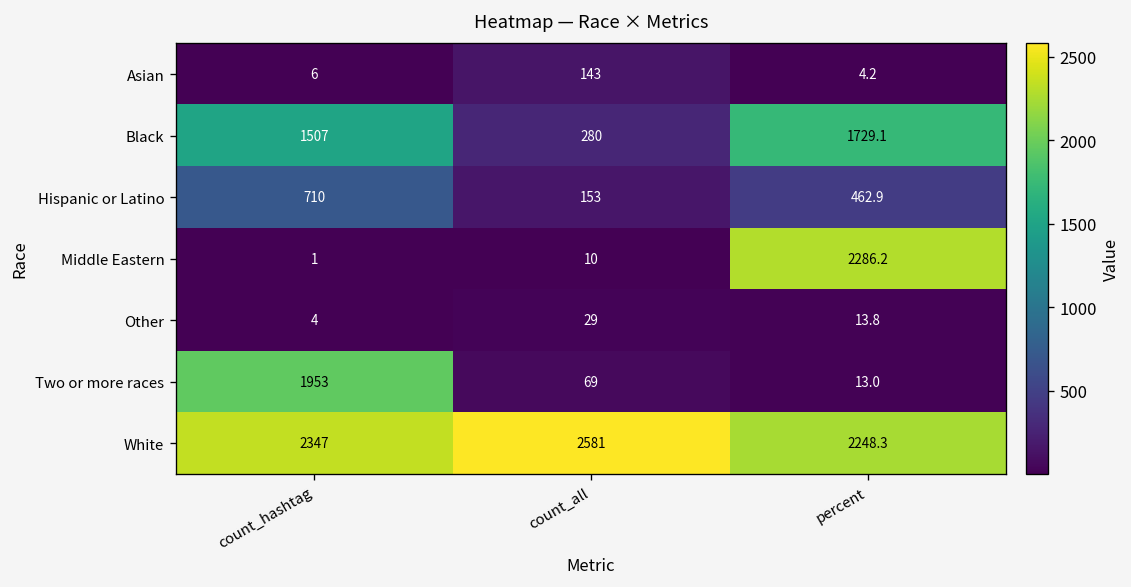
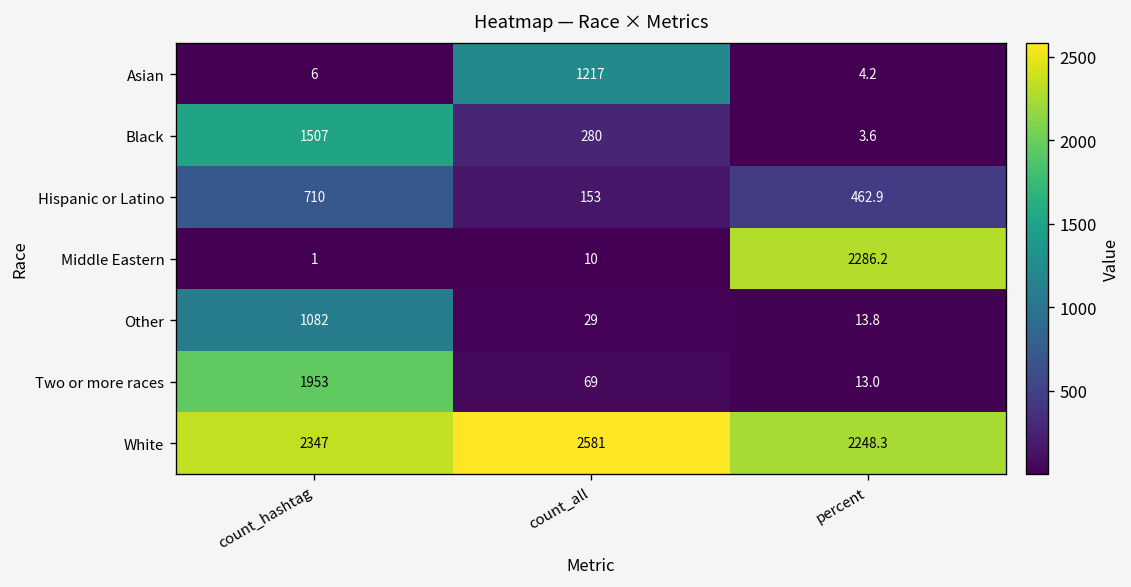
Asian, count_all: 143 -> 1217
Black, percent: 1729.1 -> 3.6
Other, count_hashtag: 4 -> 1082
